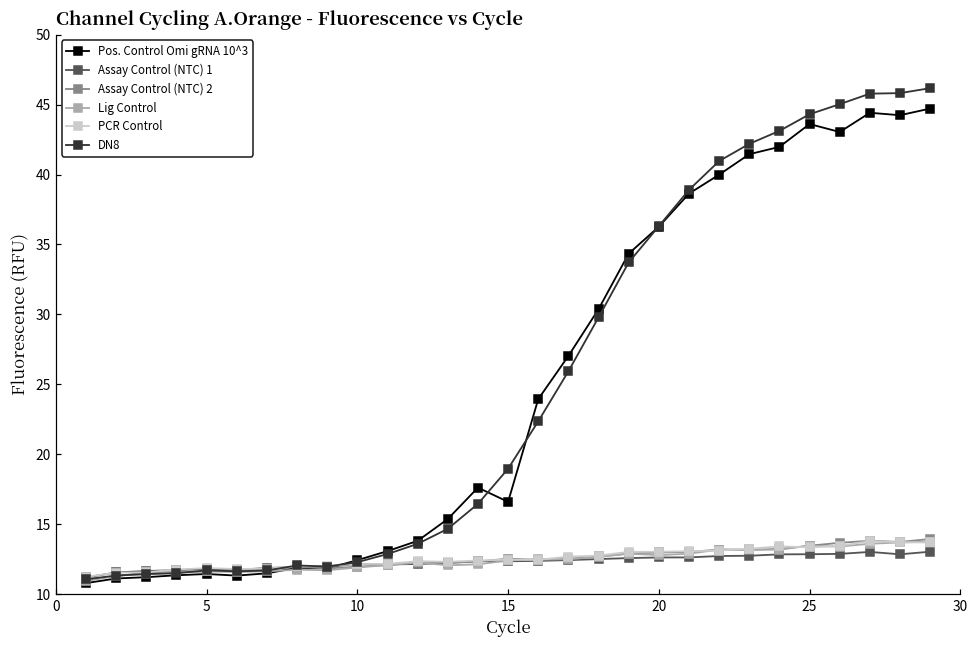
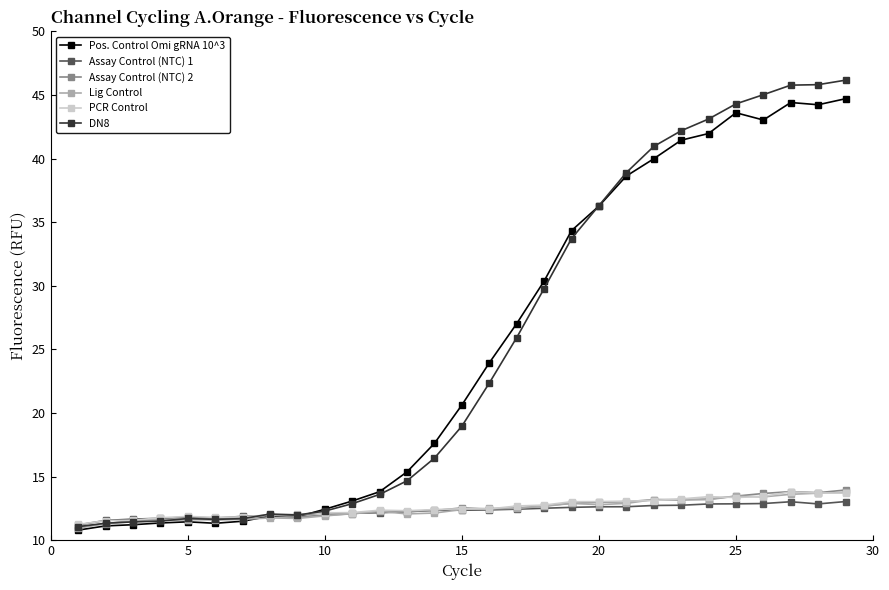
Pos. Control Omi gRNA 10^3, 15: 16.6 -> 20.6
